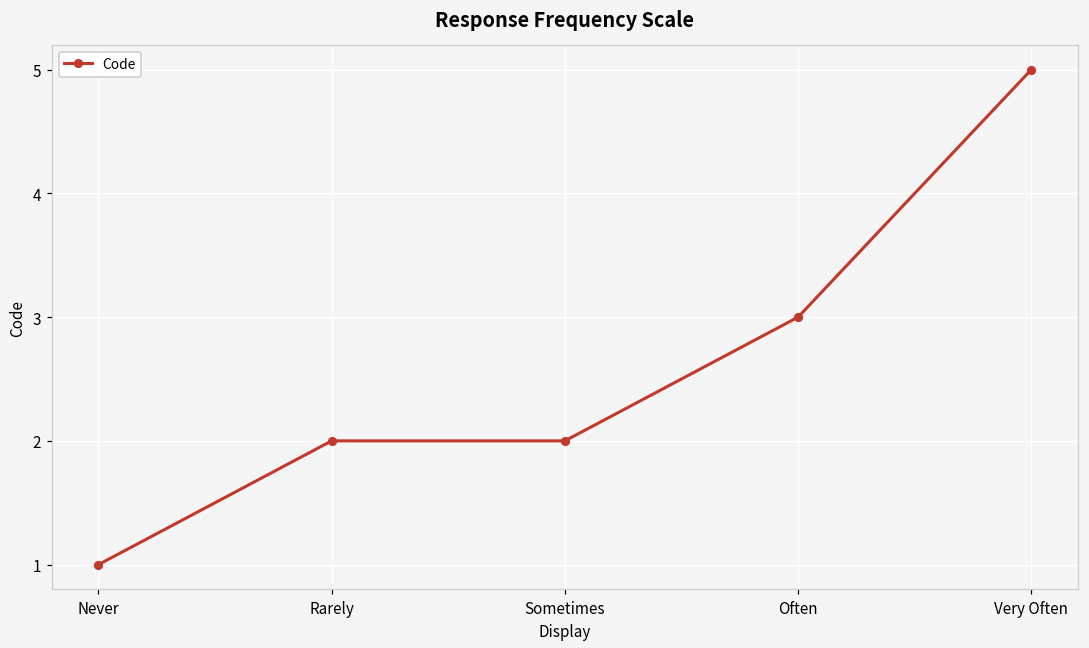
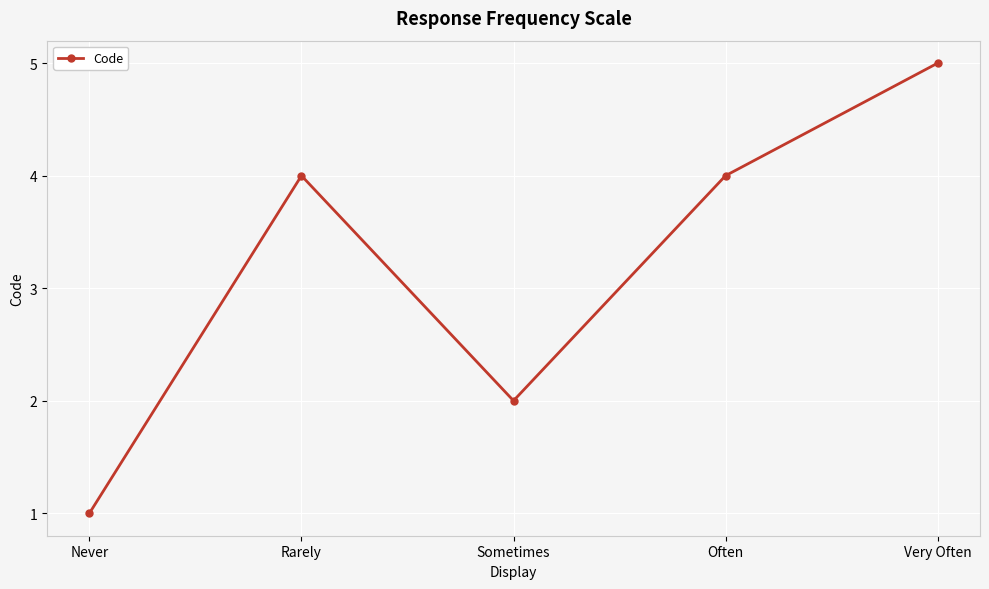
Rarely: 2 -> 4
Often: 3 -> 4
